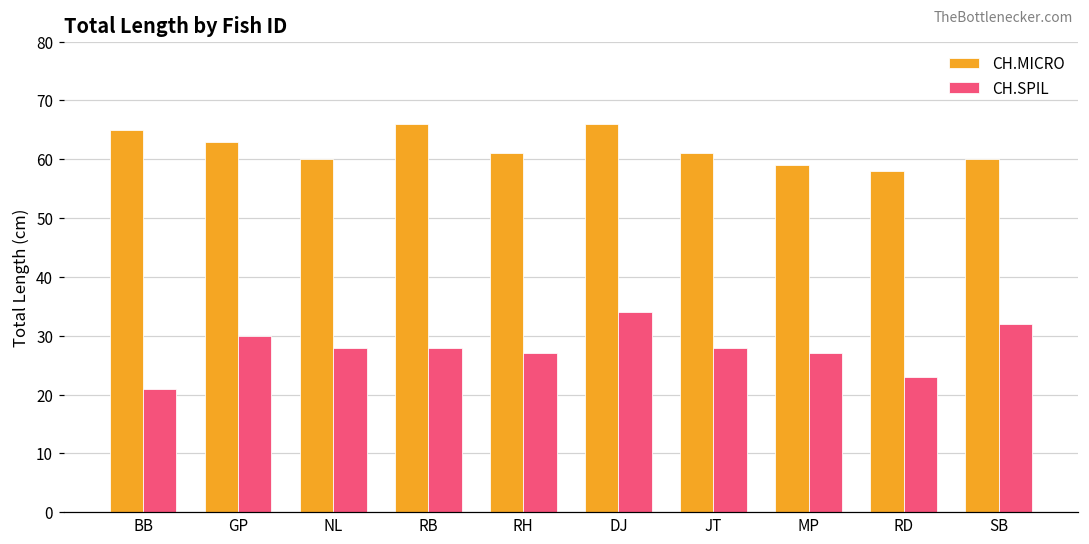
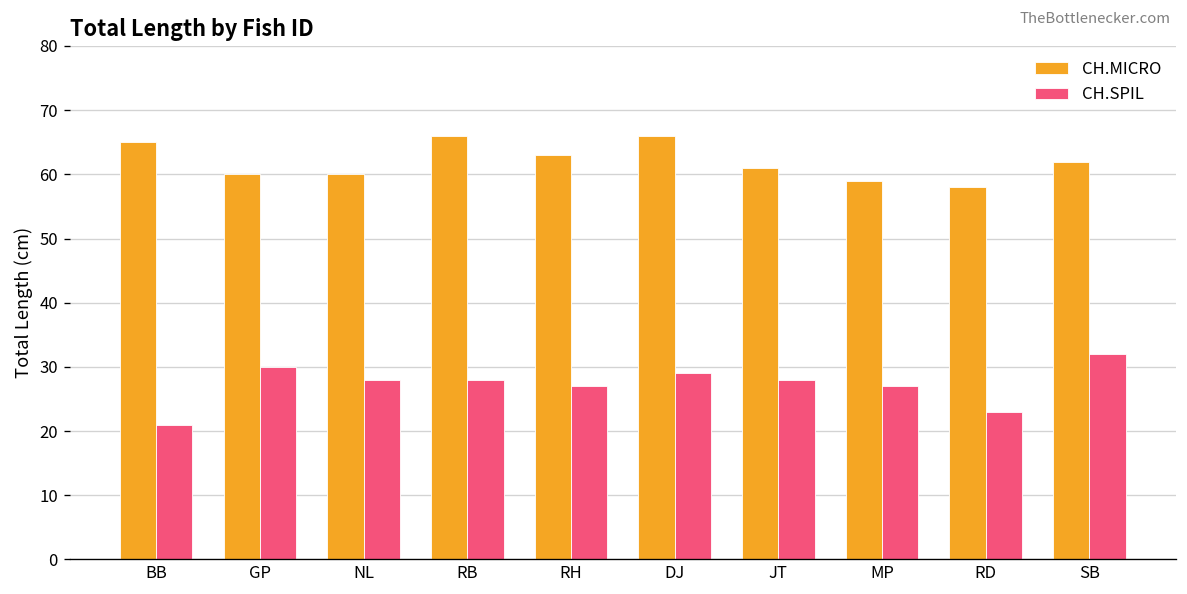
CH.MICRO, GP: 63 -> 60
CH.MICRO, RH: 61 -> 63
CH.SPIL, DJ: 34 -> 29
CH.MICRO, SB: 60 -> 62
